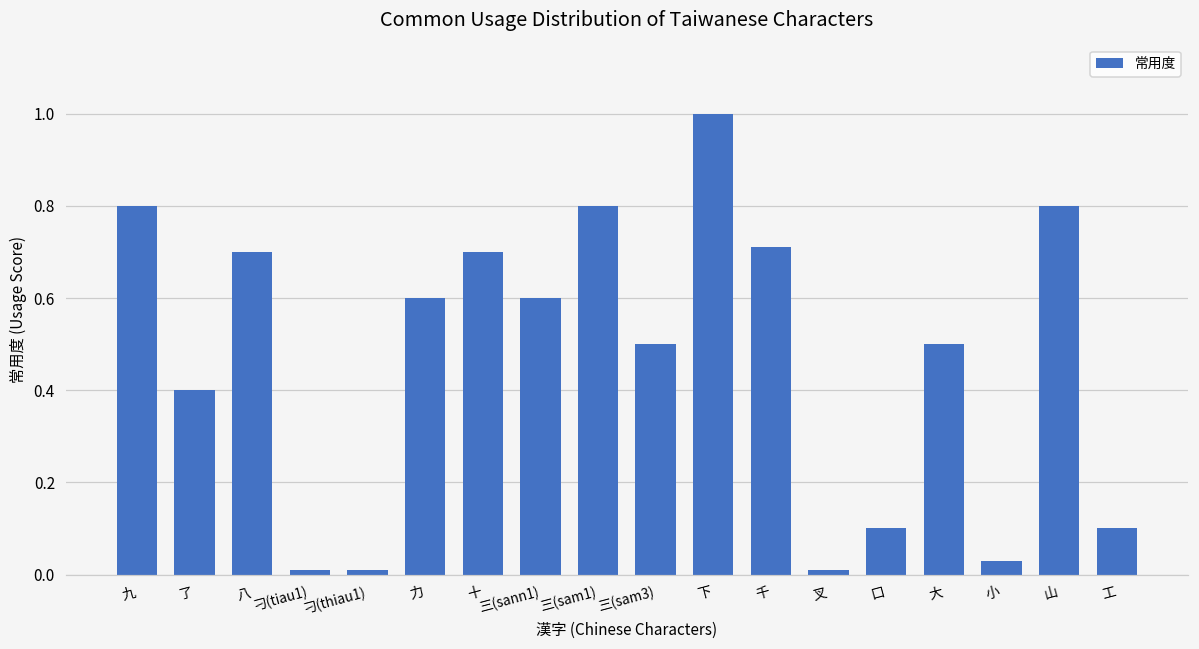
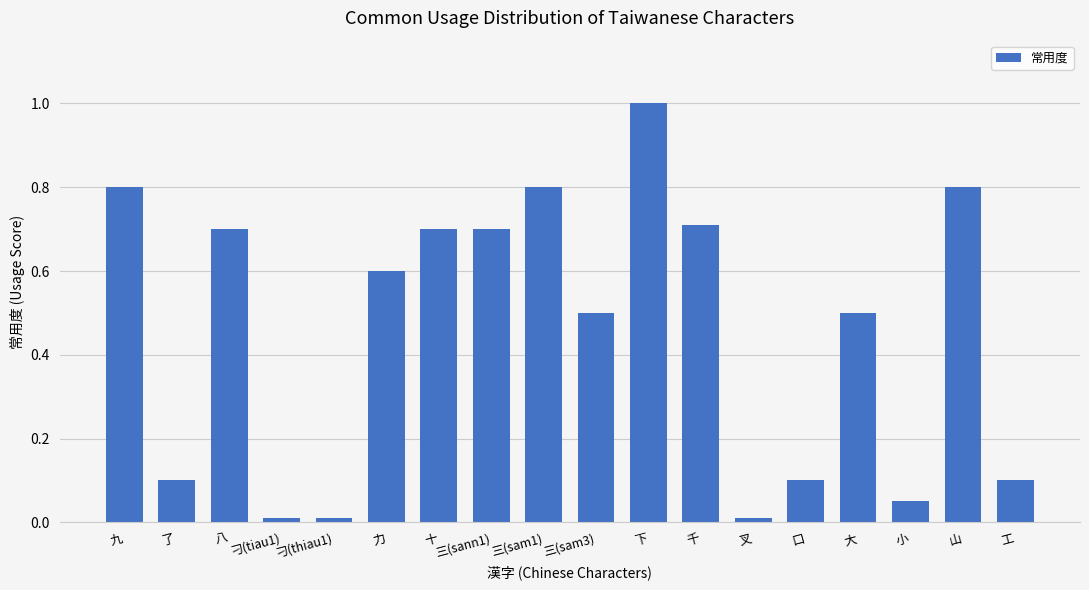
了: 0.4 -> 0.1
三(sann1): 0.6 -> 0.7
小: 0.03 -> 0.05
